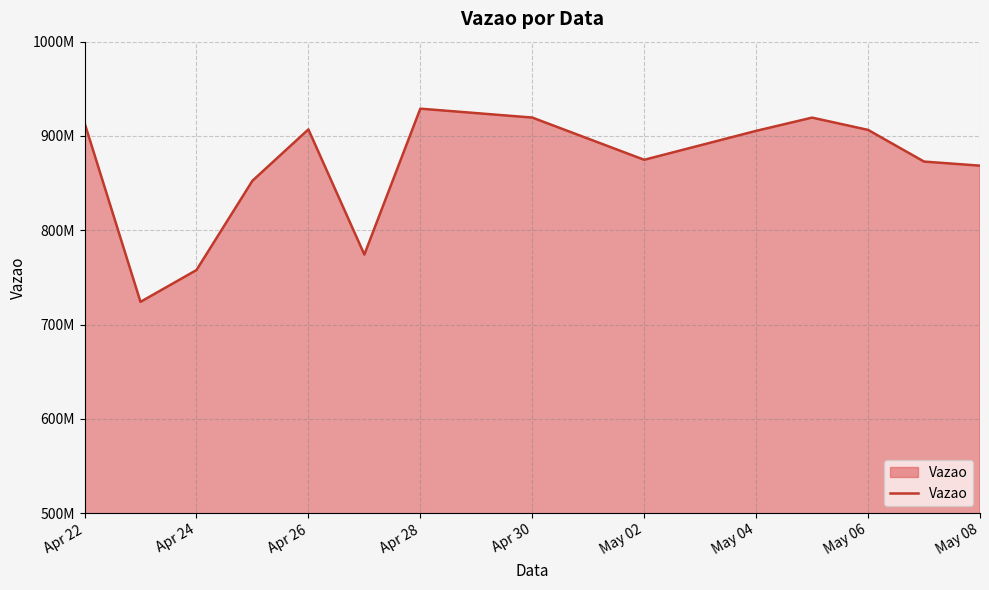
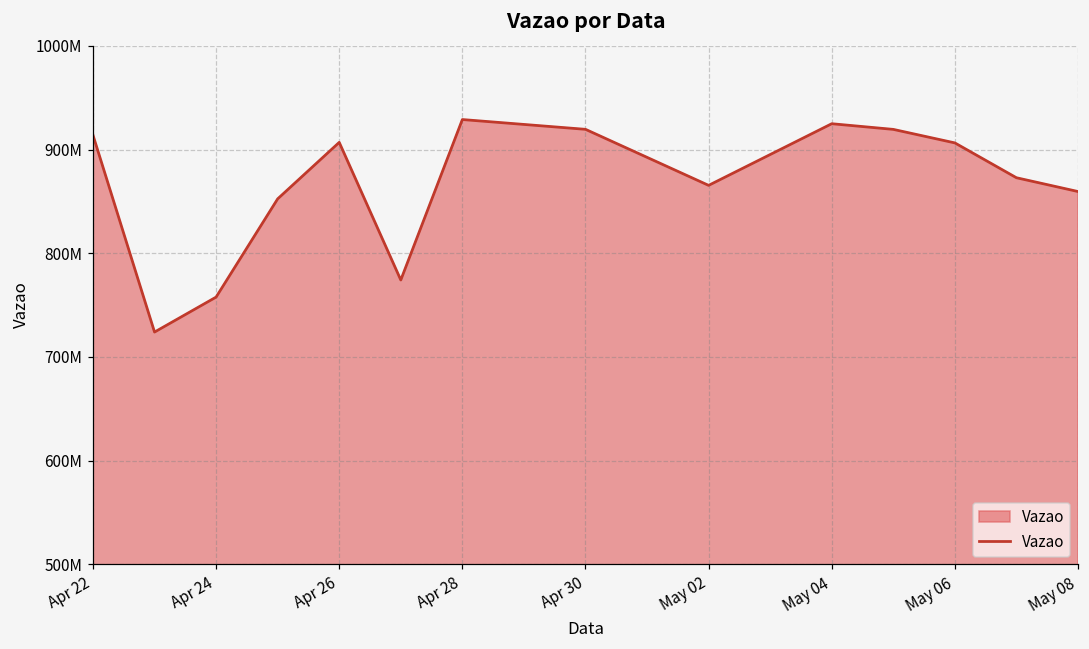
May 02: 875000000 -> 865000000
May 04: 910000000 -> 920000000
May 08: 870000000 -> 860000000
